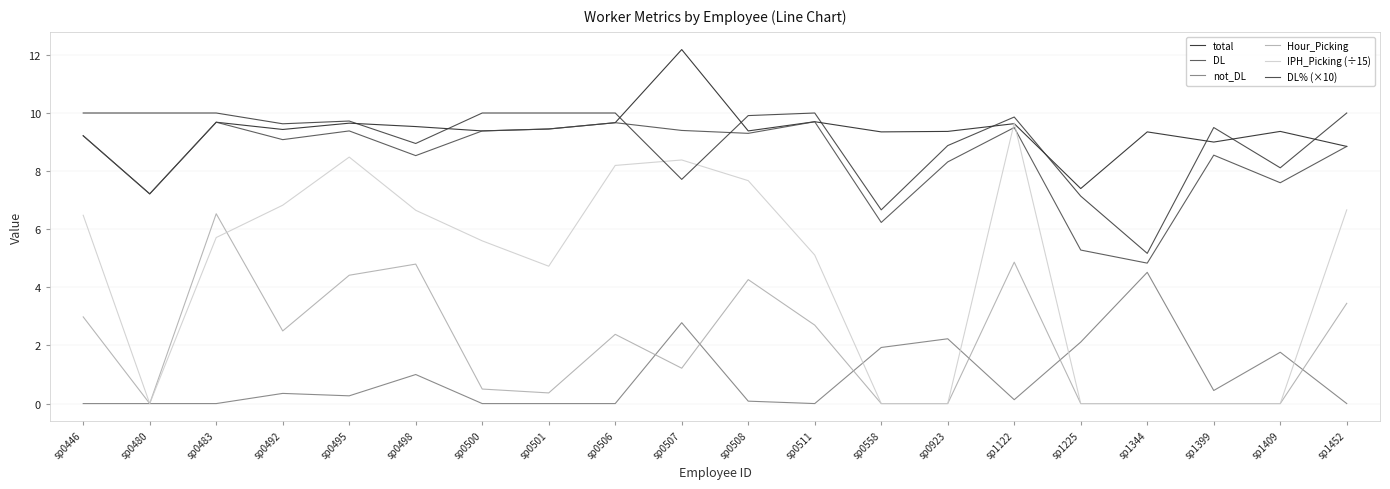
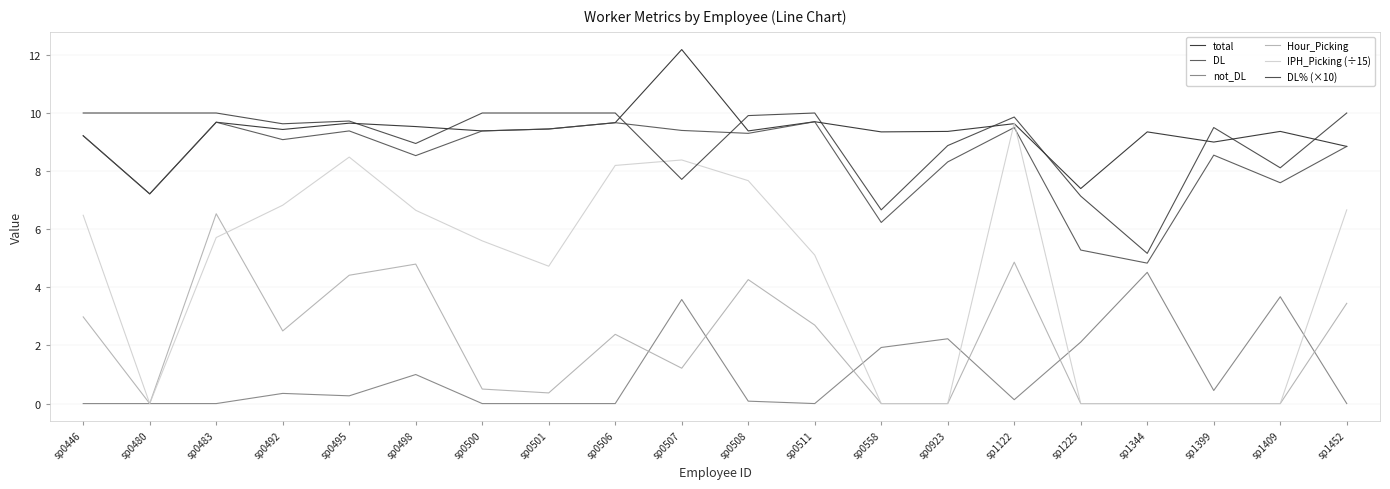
not_DL, sp0507: 2.8 -> 3.6
not_DL, sp1409: 1.8 -> 3.7
